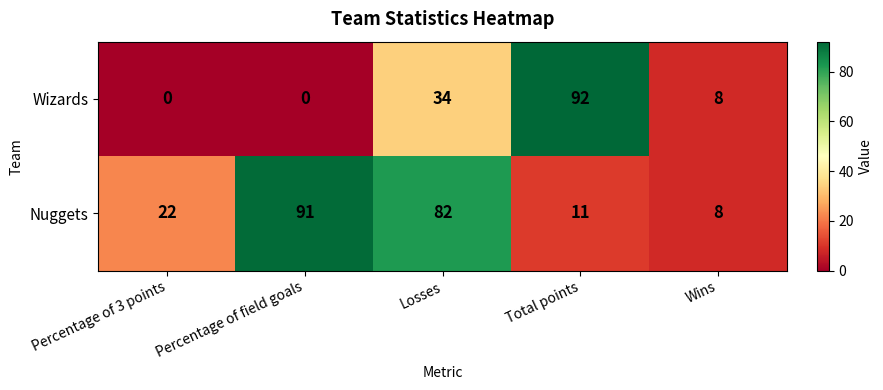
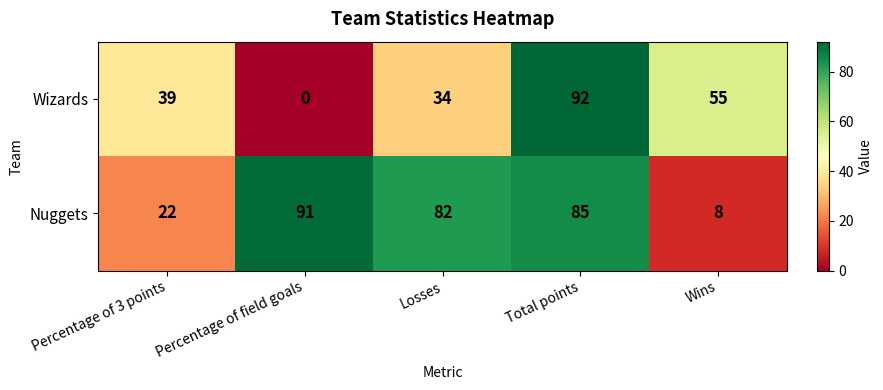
Wizards, Percentage of 3 points: 0 -> 39
Wizards, Wins: 8 -> 55
Nuggets, Total points: 11 -> 85
